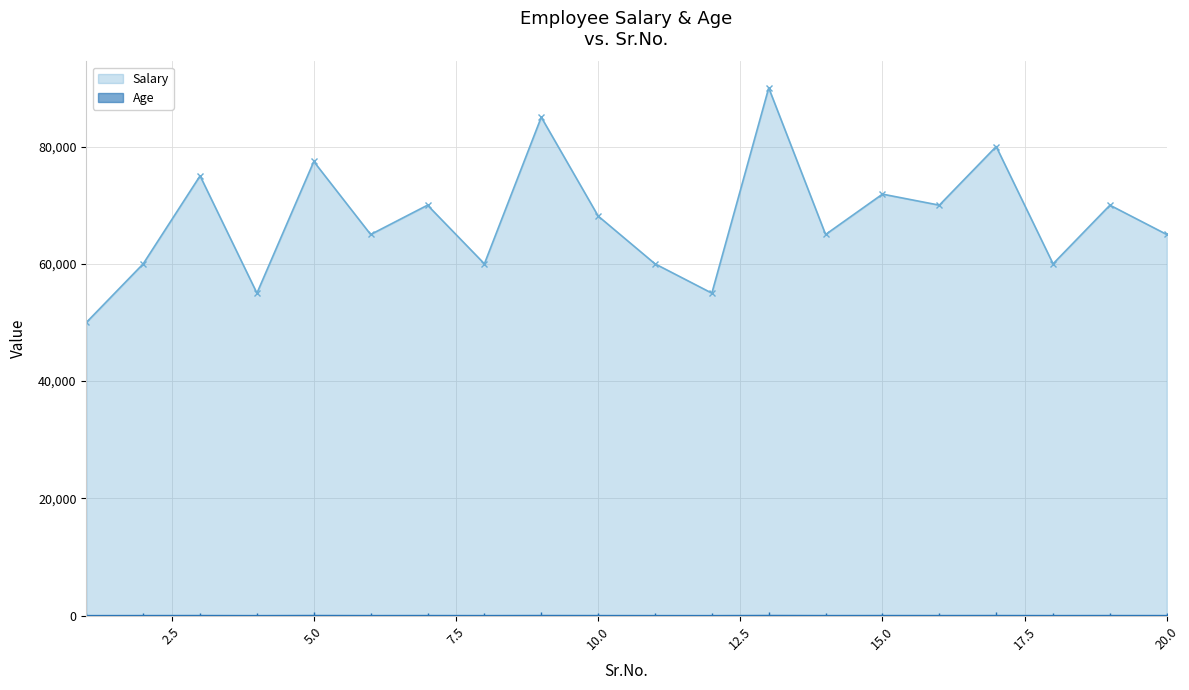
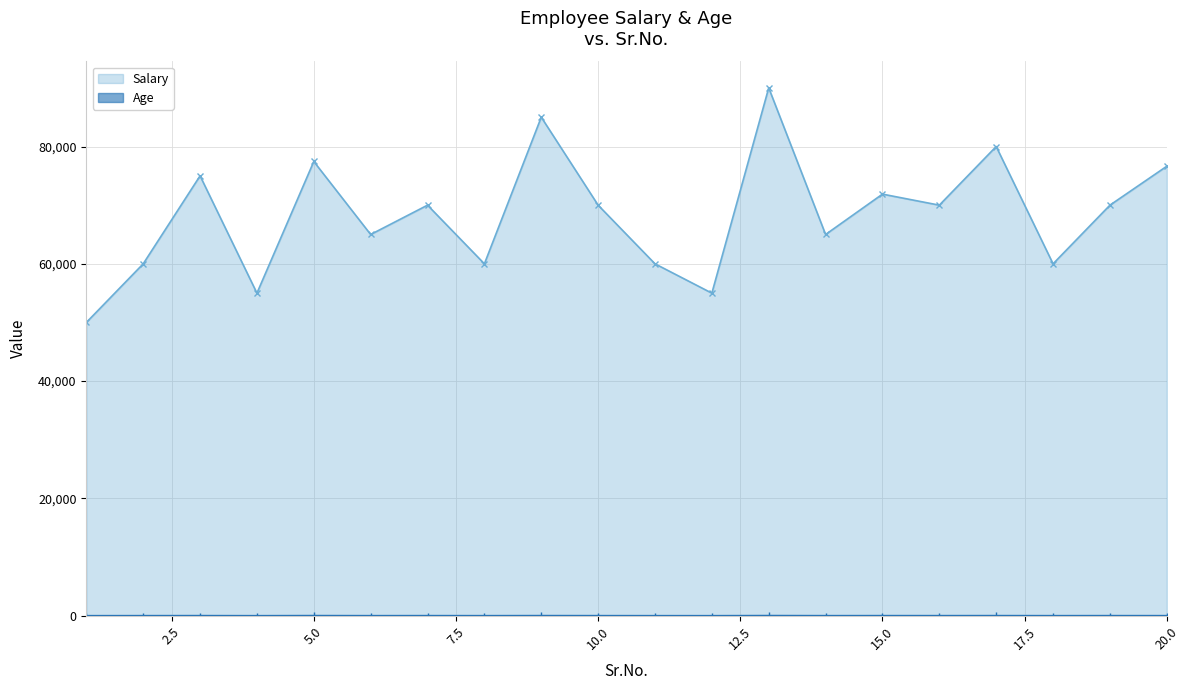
Salary, 10.0: 68,000 -> 70,000
Salary, 20.0: 65,000 -> 77,000
